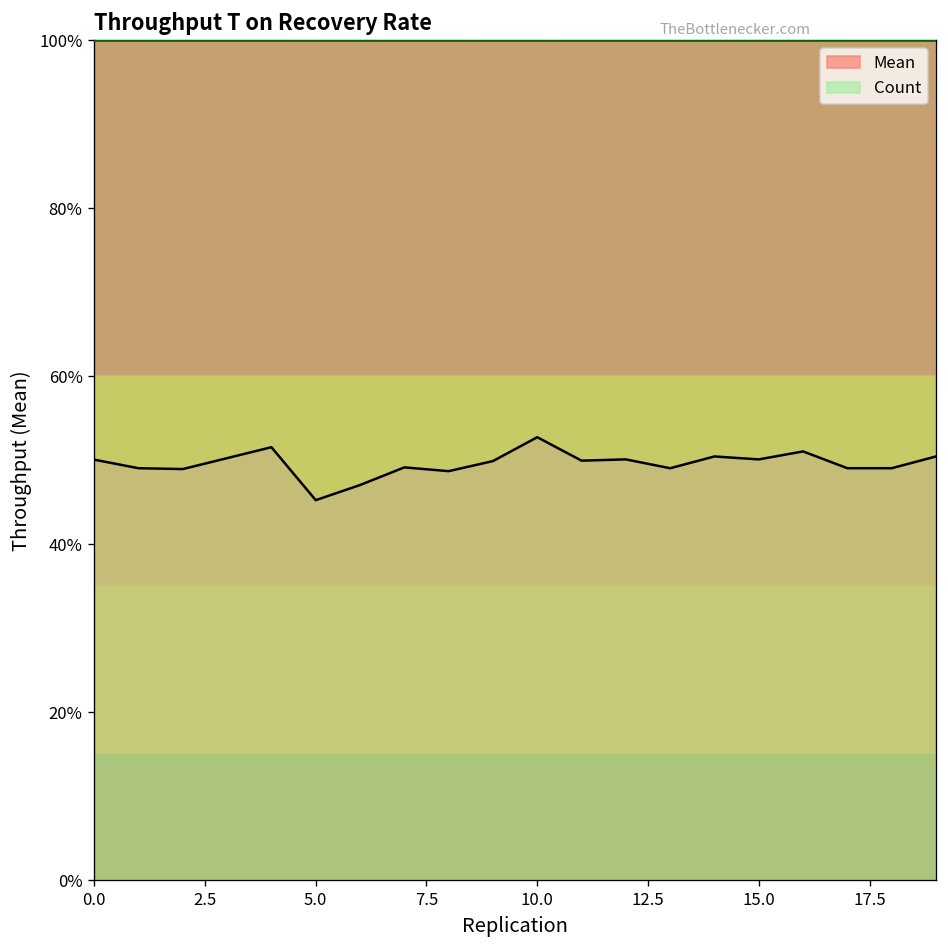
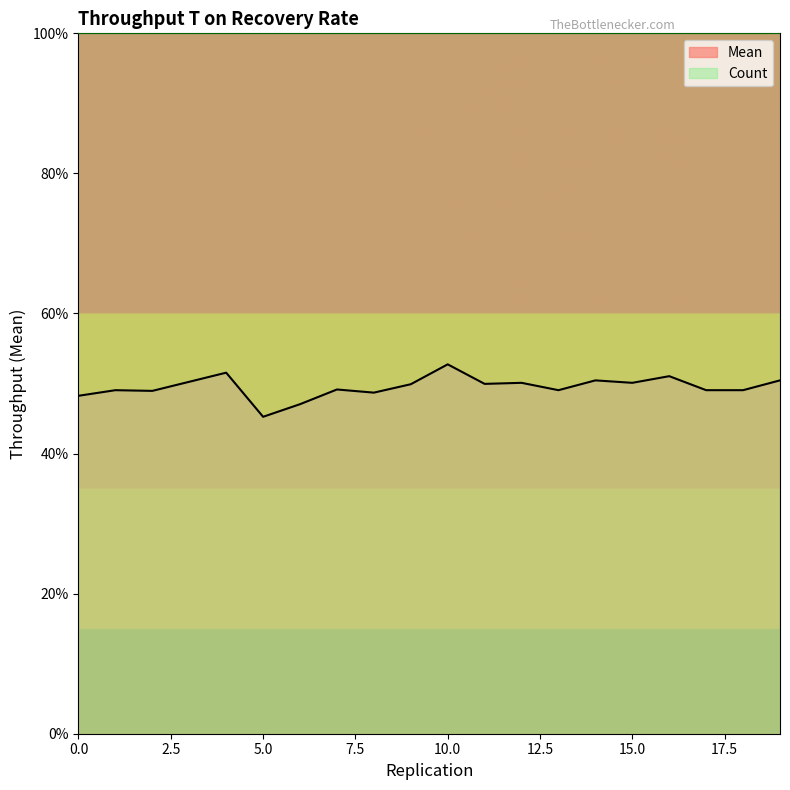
Mean, 0.0: 50% -> 48%
